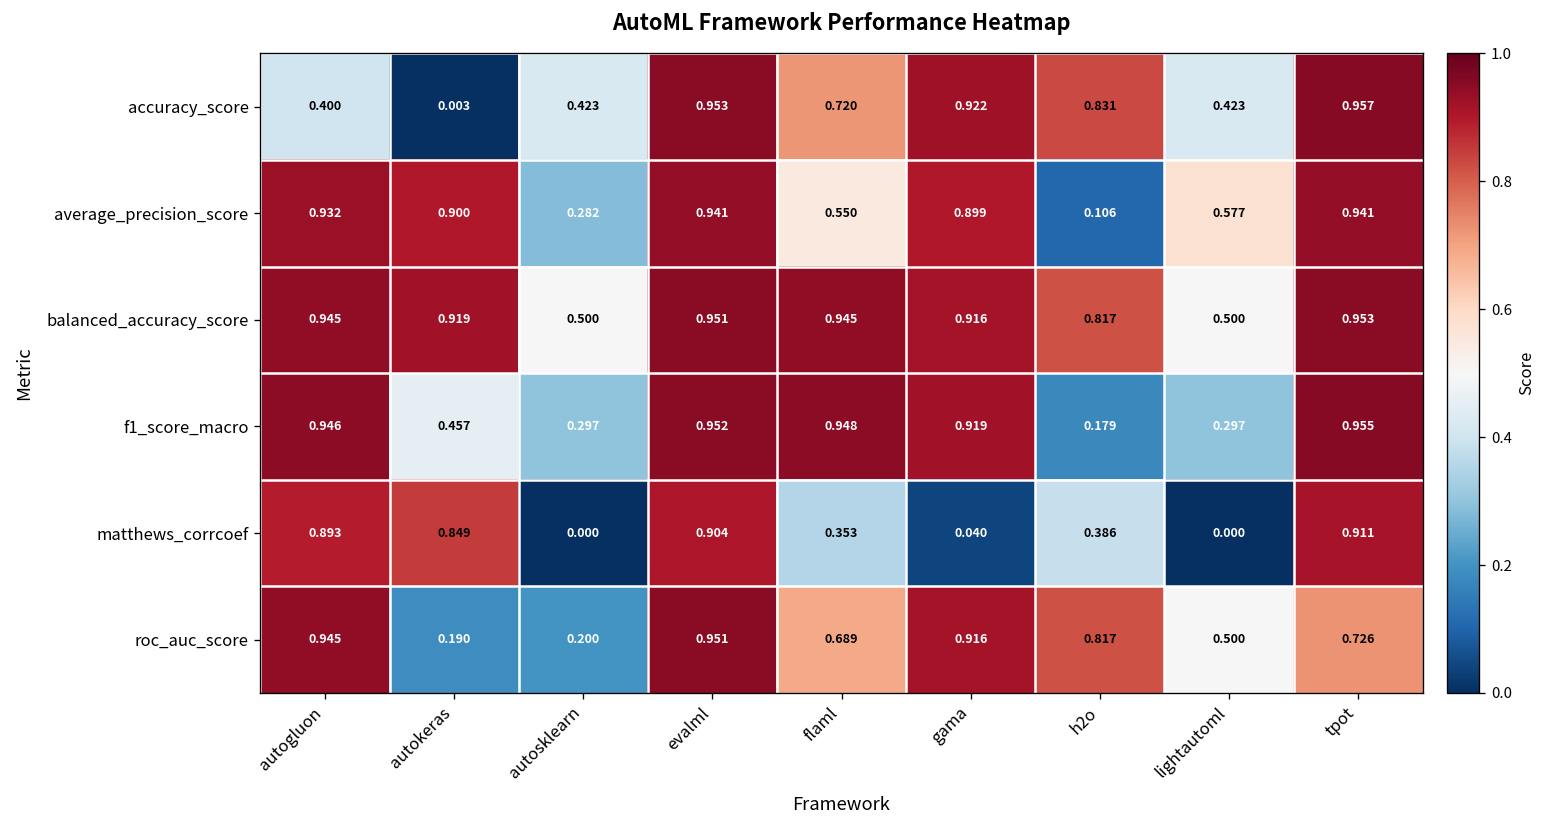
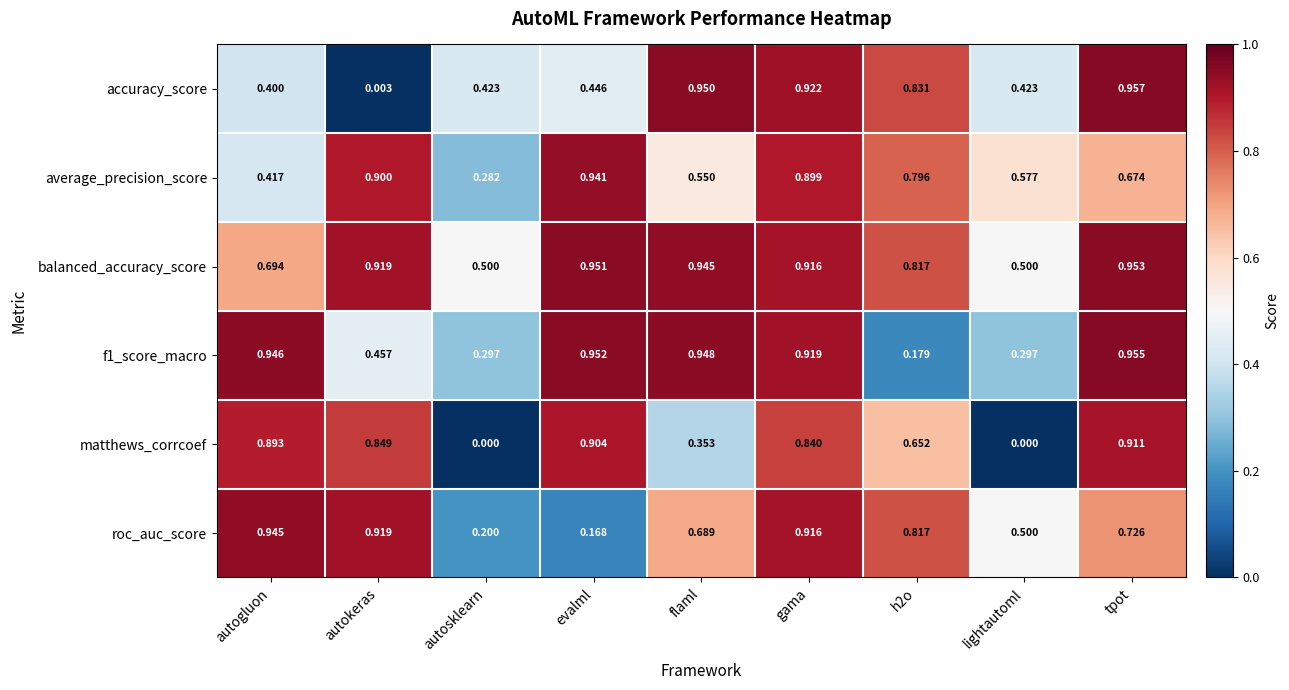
accuracy_score, evalml: 0.953 -> 0.446
accuracy_score, flaml: 0.720 -> 0.950
average_precision_score, autogluon: 0.932 -> 0.417
average_precision_score, h2o: 0.106 -> 0.796
average_precision_score, tpot: 0.941 -> 0.674
balanced_accuracy_score, autogluon: 0.945 -> 0.694
matthews_corrcoef, gama: 0.040 -> 0.840
matthews_corrcoef, h2o: 0.386 -> 0.652
roc_auc_score, autokeras: 0.190 -> 0.919
roc_auc_score, evalml: 0.951 -> 0.168
